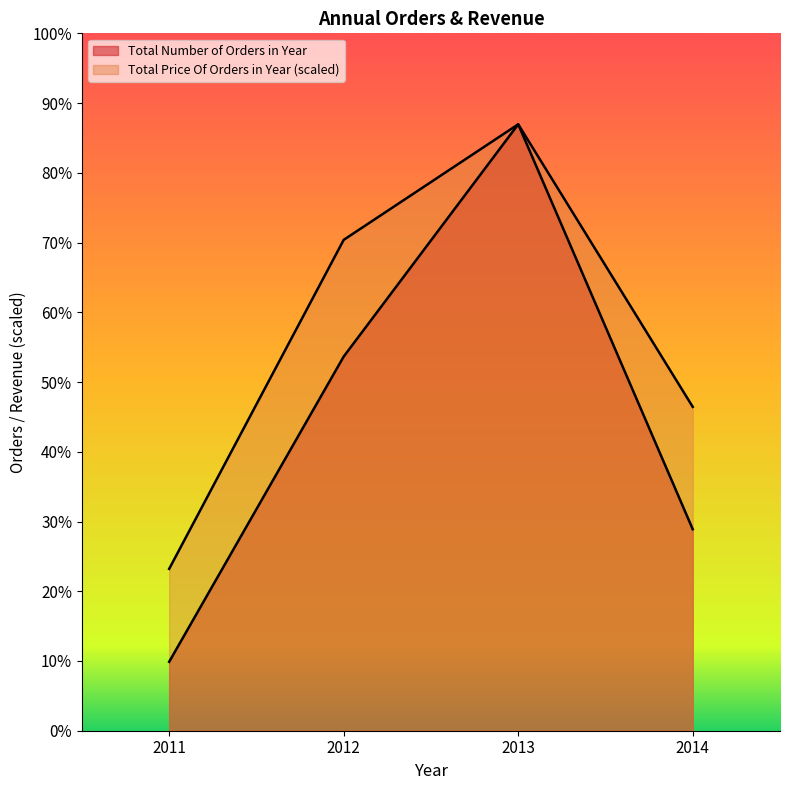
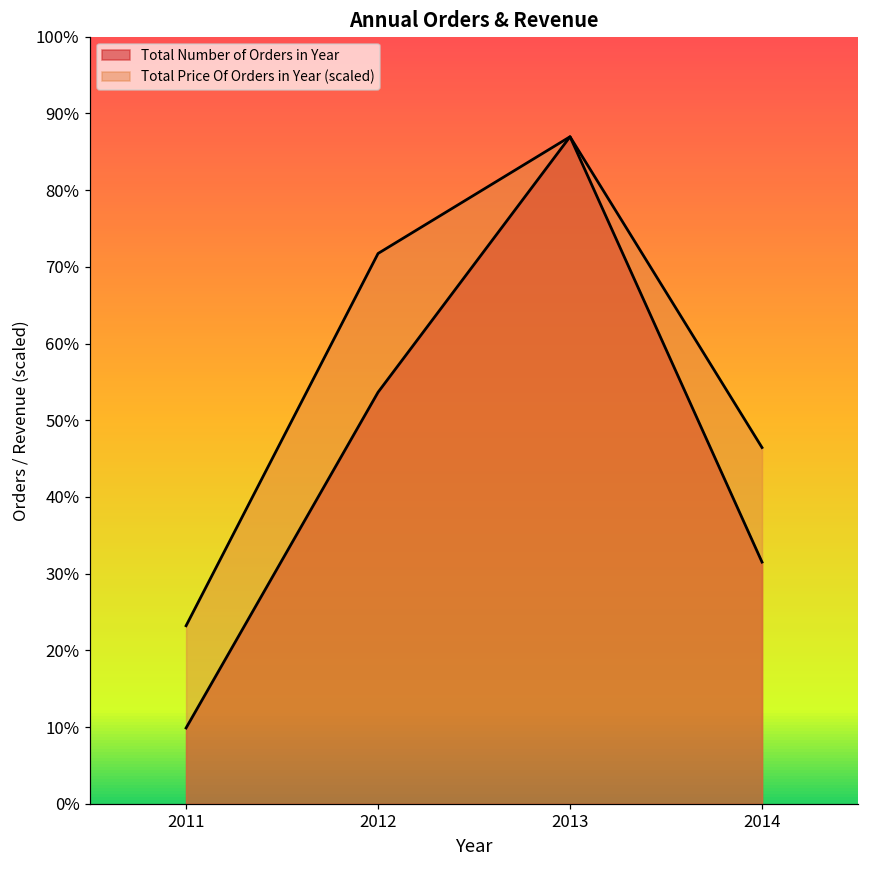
Total Price Of Orders in Year (scaled), 2012: 70% -> 72%
Total Number of Orders in Year, 2014: 29% -> 32%
